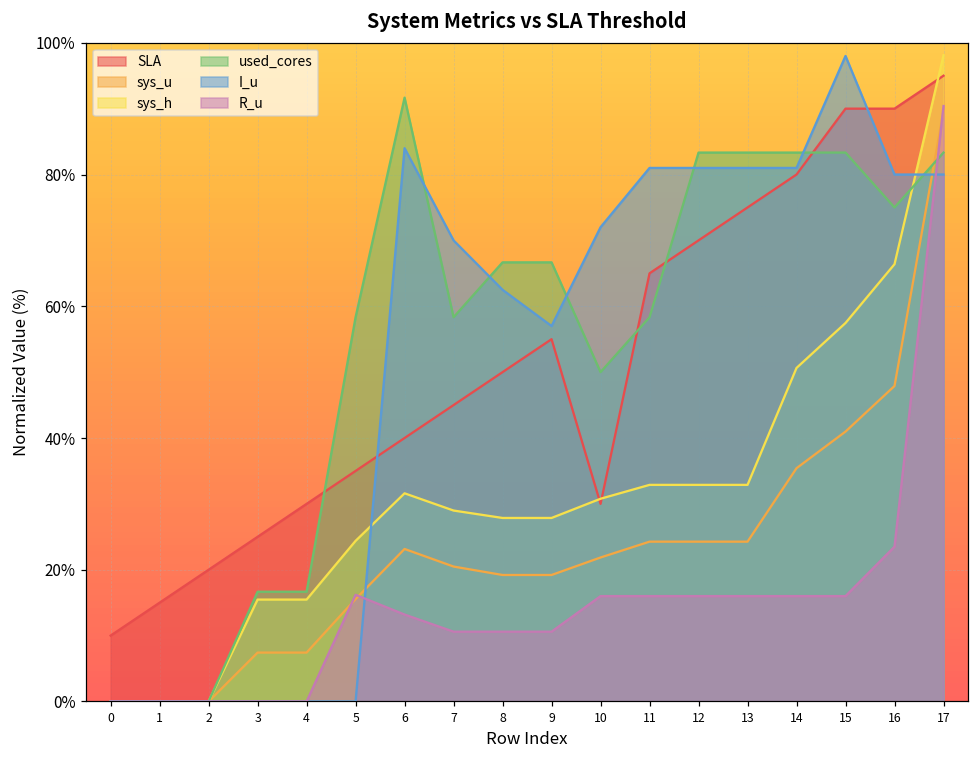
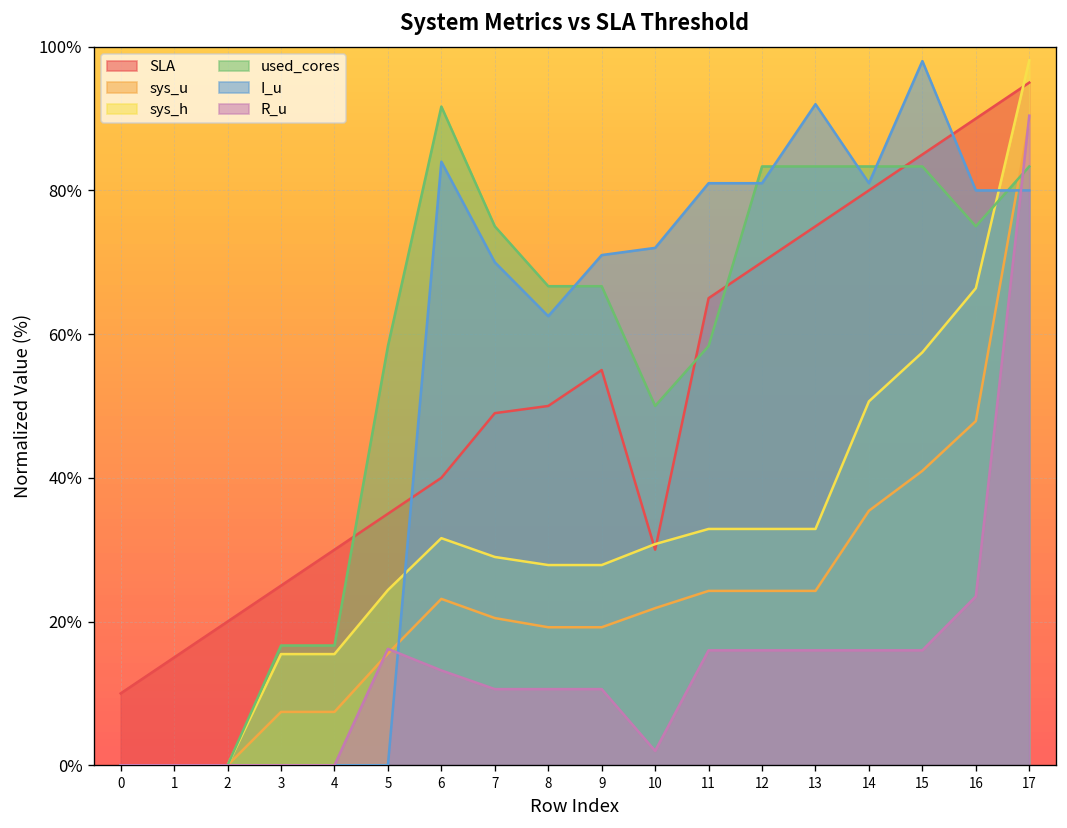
SLA, 7: 45% -> 49%
used_cores, 7: 58% -> 75%
I_u, 9: 57% -> 71%
R_u, 10: 16% -> 2%
I_u, 13: 81% -> 92%
SLA, 15: 90% -> 85%
